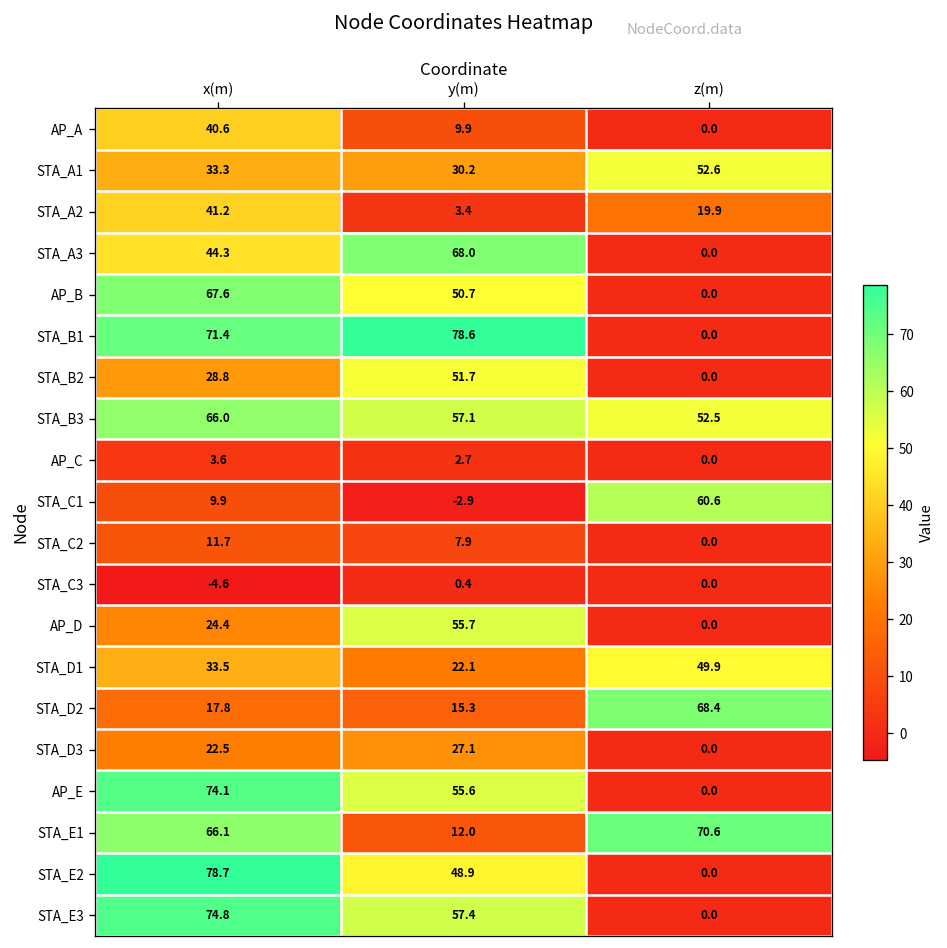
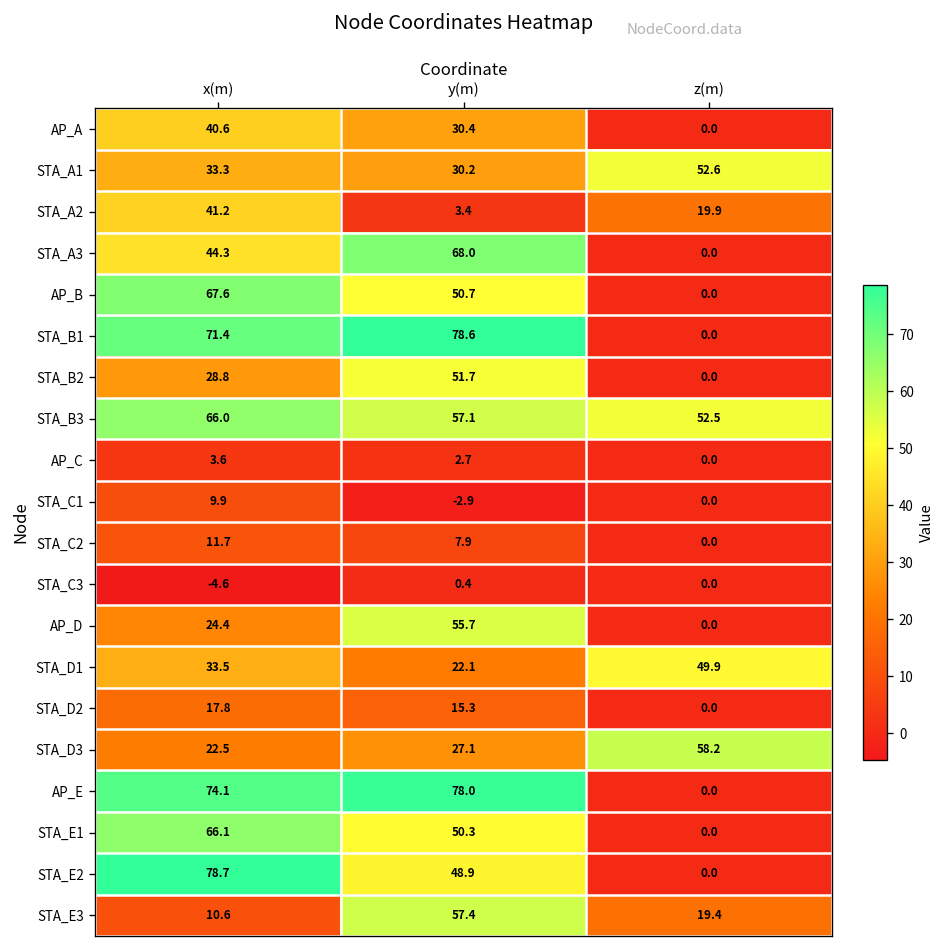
AP_A, y(m): 9.9 -> 30.4
STA_C1, z(m): 60.6 -> 0.0
STA_D2, z(m): 68.4 -> 0.0
STA_D3, z(m): 0.0 -> 58.2
AP_E, y(m): 55.6 -> 78.0
STA_E1, y(m): 12.0 -> 50.3
STA_E1, z(m): 70.6 -> 0.0
STA_E3, x(m): 74.8 -> 10.6
STA_E3, z(m): 0.0 -> 19.4
